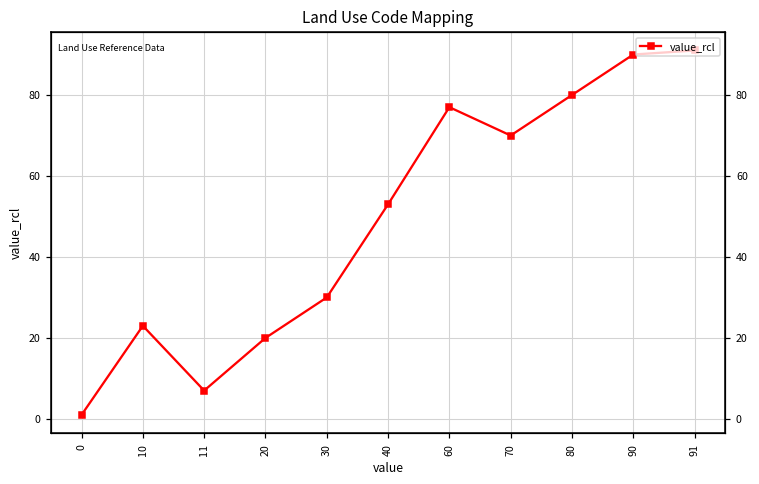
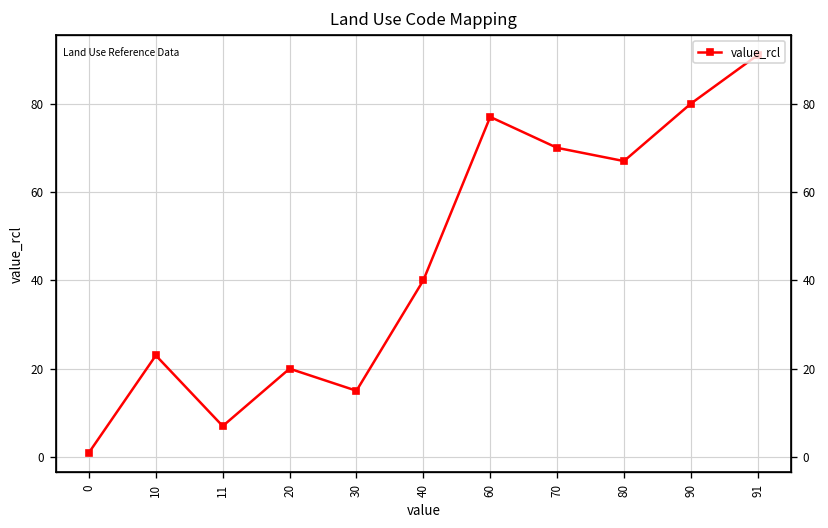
30: 30 -> 15
40: 53 -> 40
80: 80 -> 67
90: 90 -> 80
